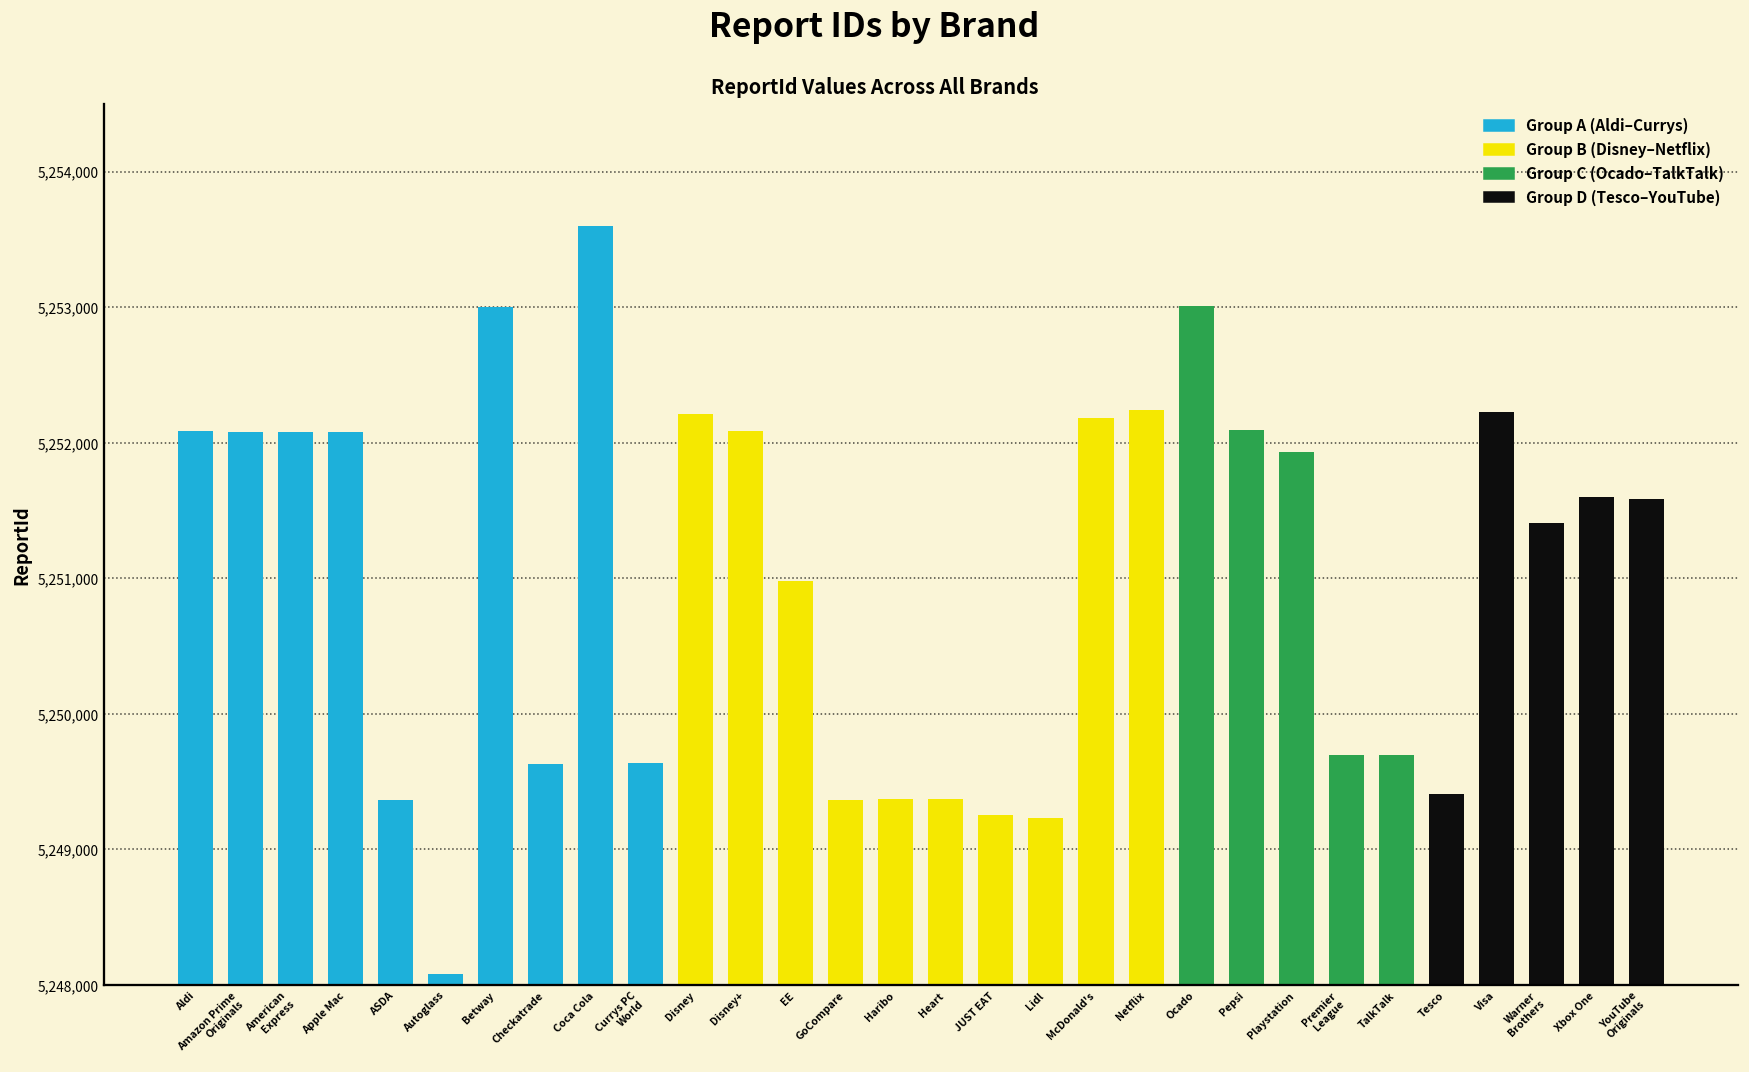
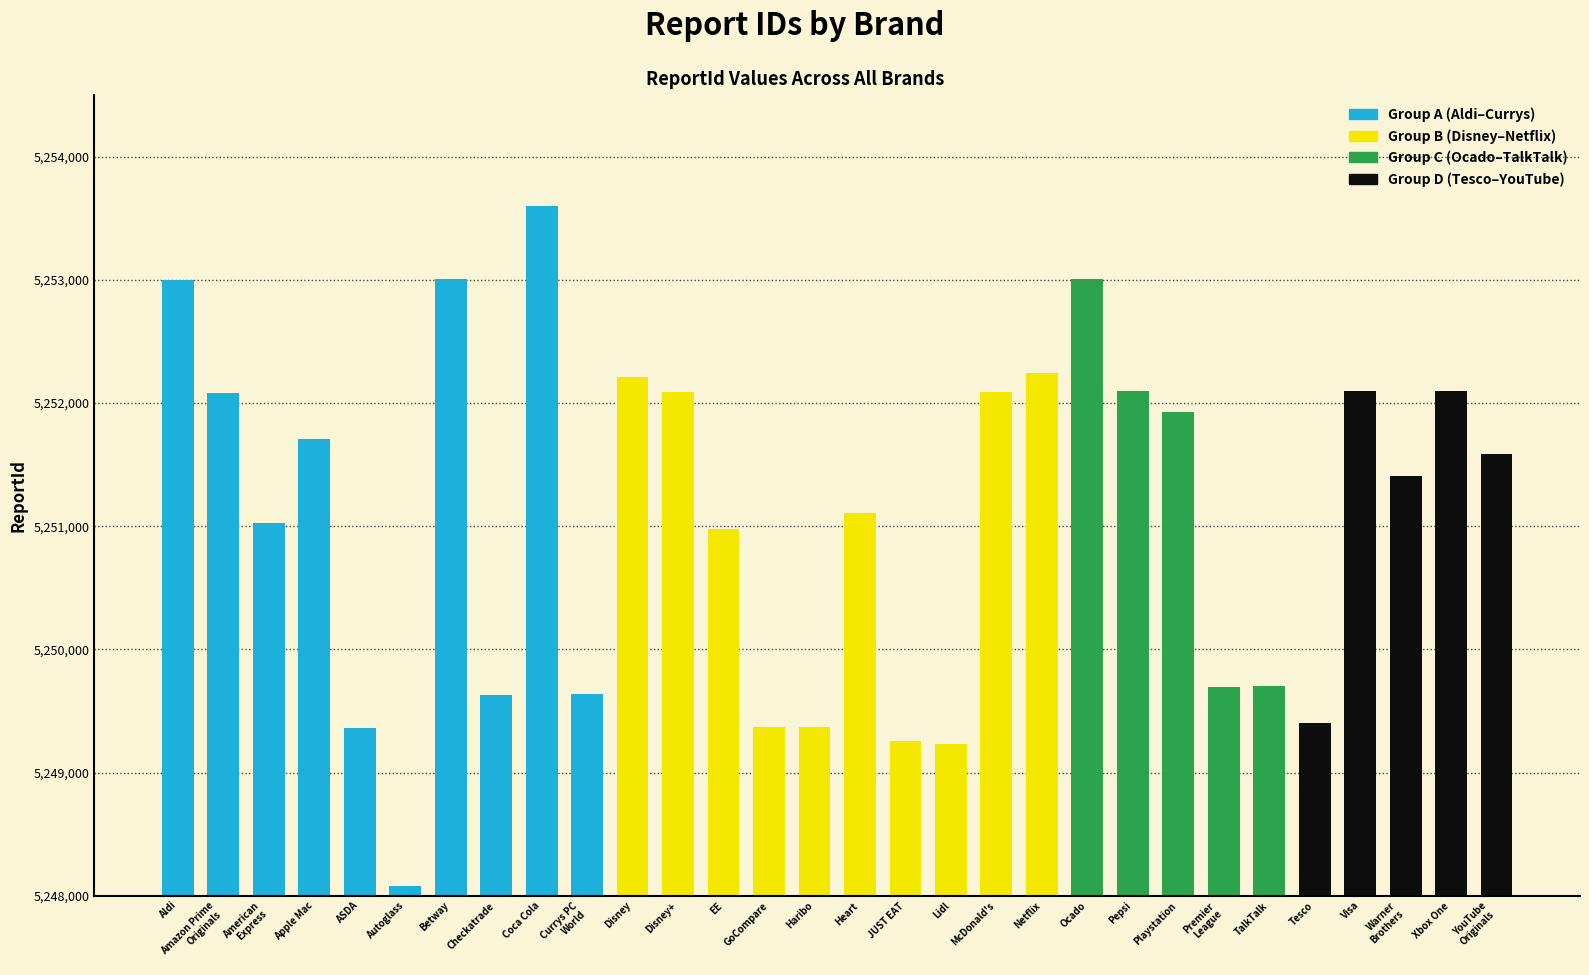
Aldi: 5,252,090 -> 5,253,000
American Express: 5,252,080 -> 5,251,020
Apple Mac: 5,252,080 -> 5,251,710
Heart: 5,249,370 -> 5,251,110
McDonald's: 5,252,180 -> 5,252,090
Visa: 5,252,230 -> 5,252,100
Xbox One: 5,251,600 -> 5,252,100
